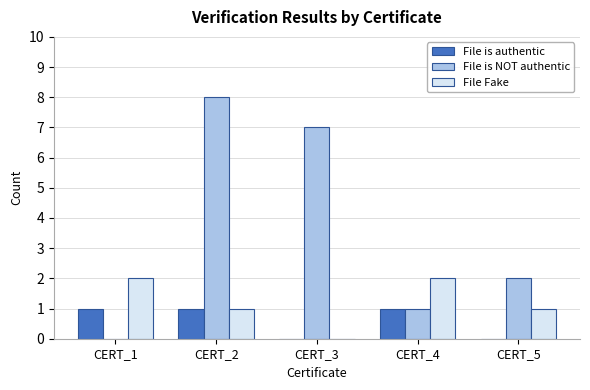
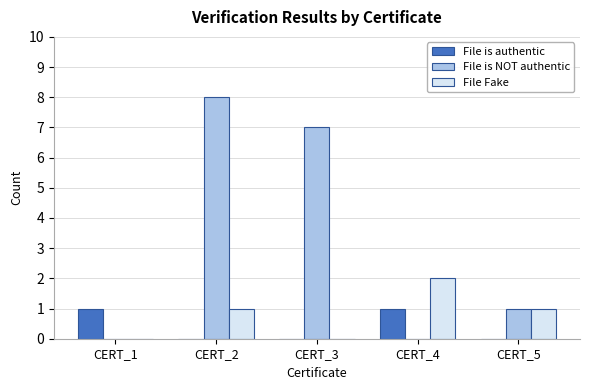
File Fake, CERT_1: 2 -> 0
File is authentic, CERT_2: 1 -> 0
File is NOT authentic, CERT_4: 1 -> 0
File is NOT authentic, CERT_5: 2 -> 1
